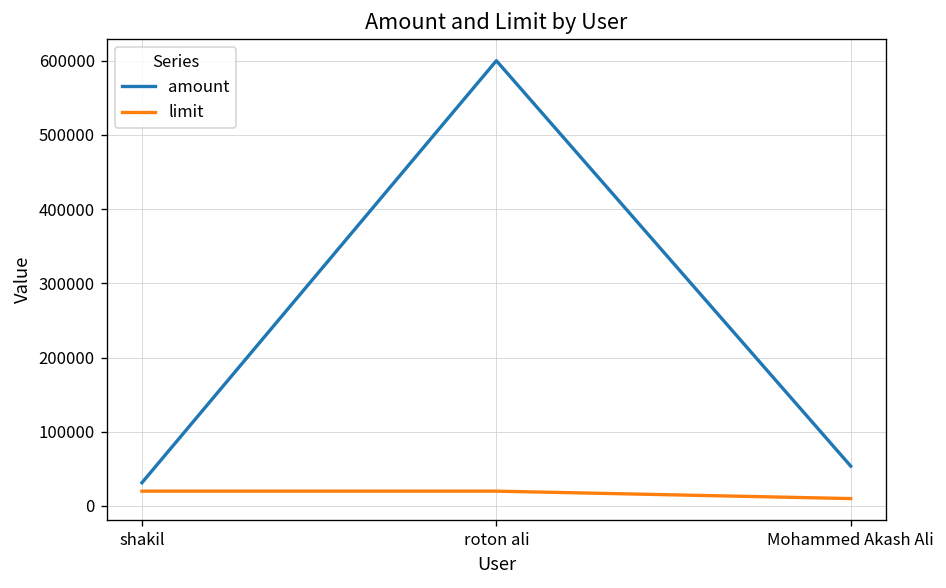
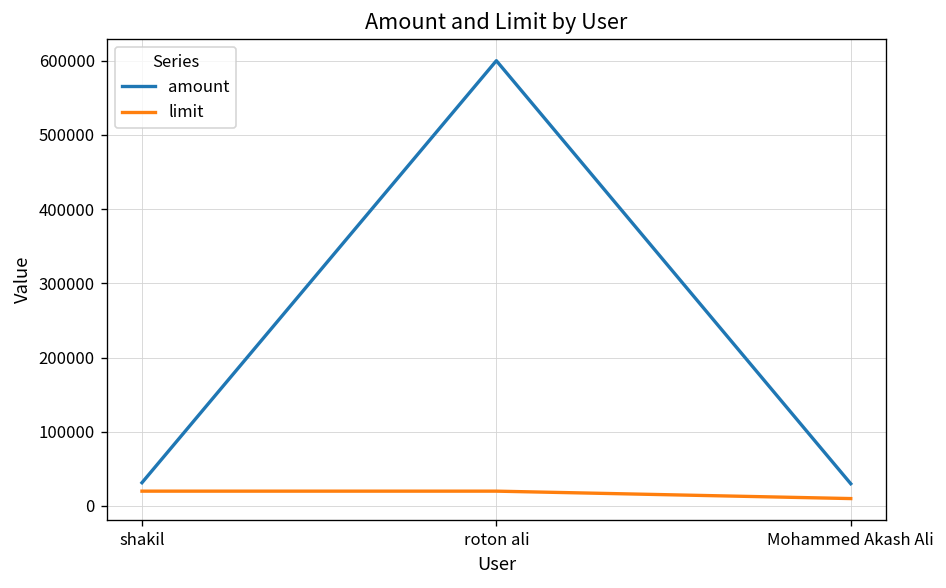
amount, Mohammed Akash Ali: 50000 -> 30000
